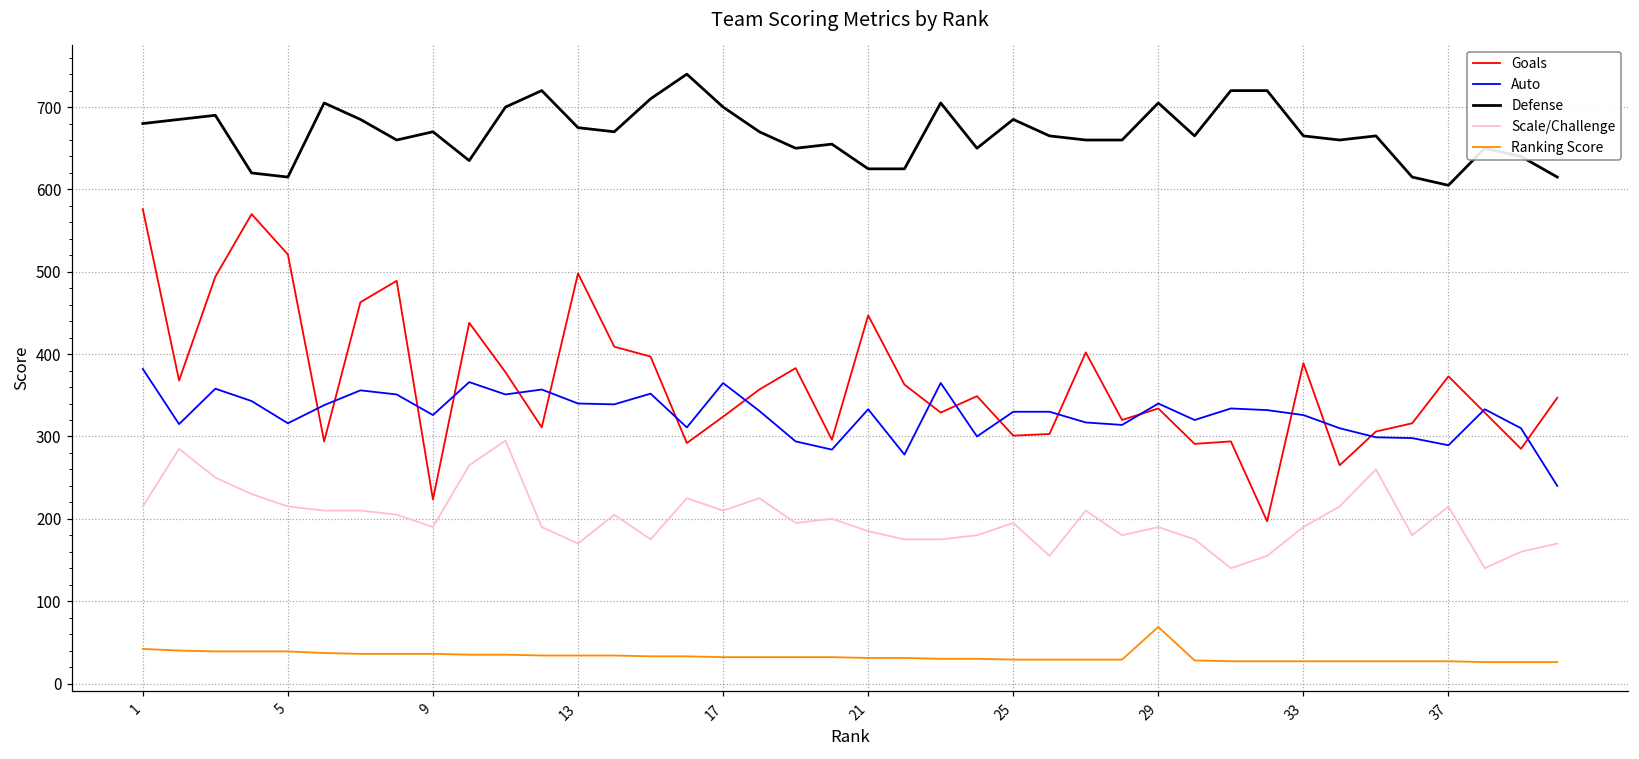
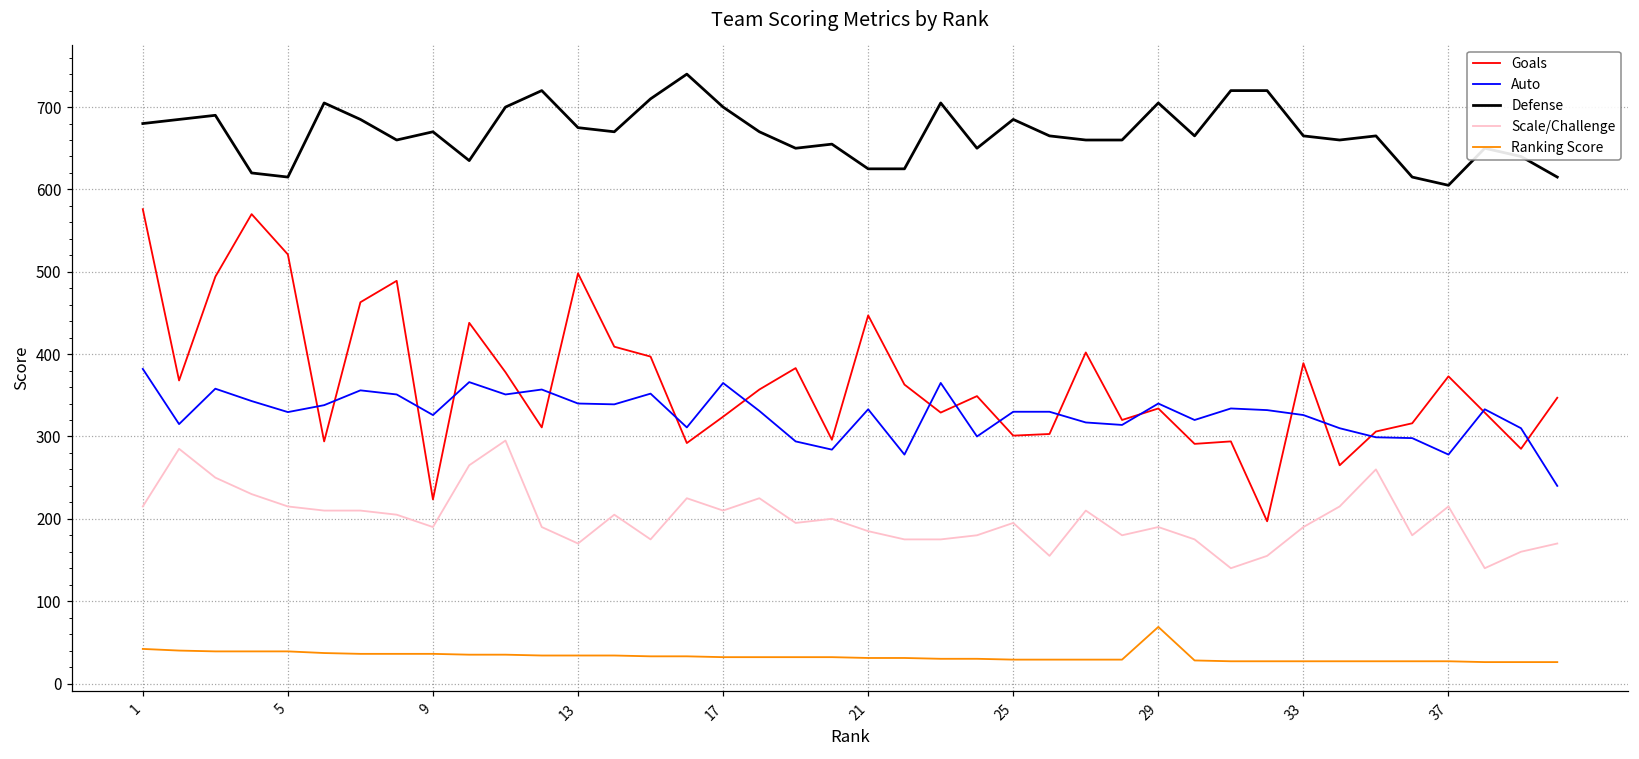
Auto, 5: 320 -> 330
Auto, 37: 290 -> 280
